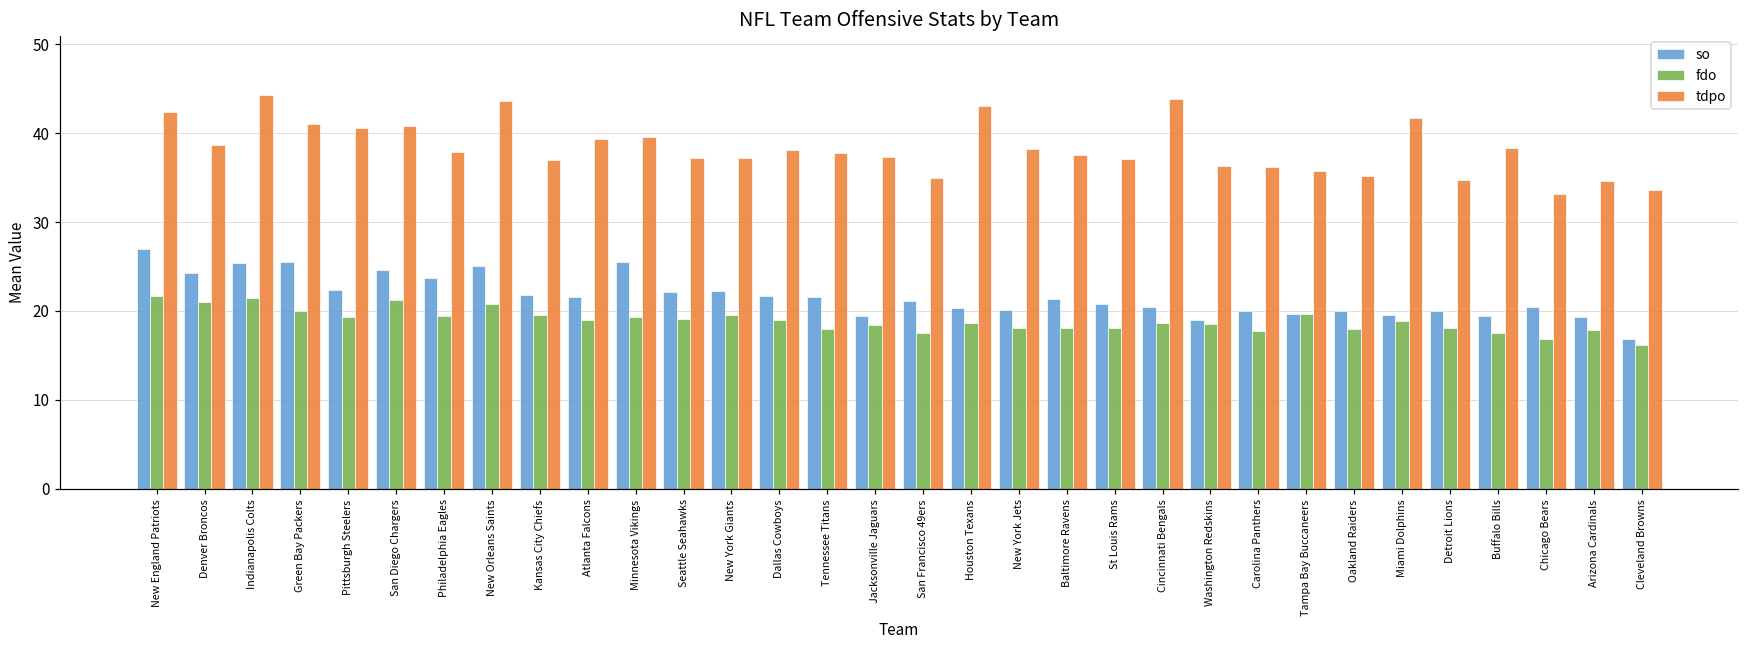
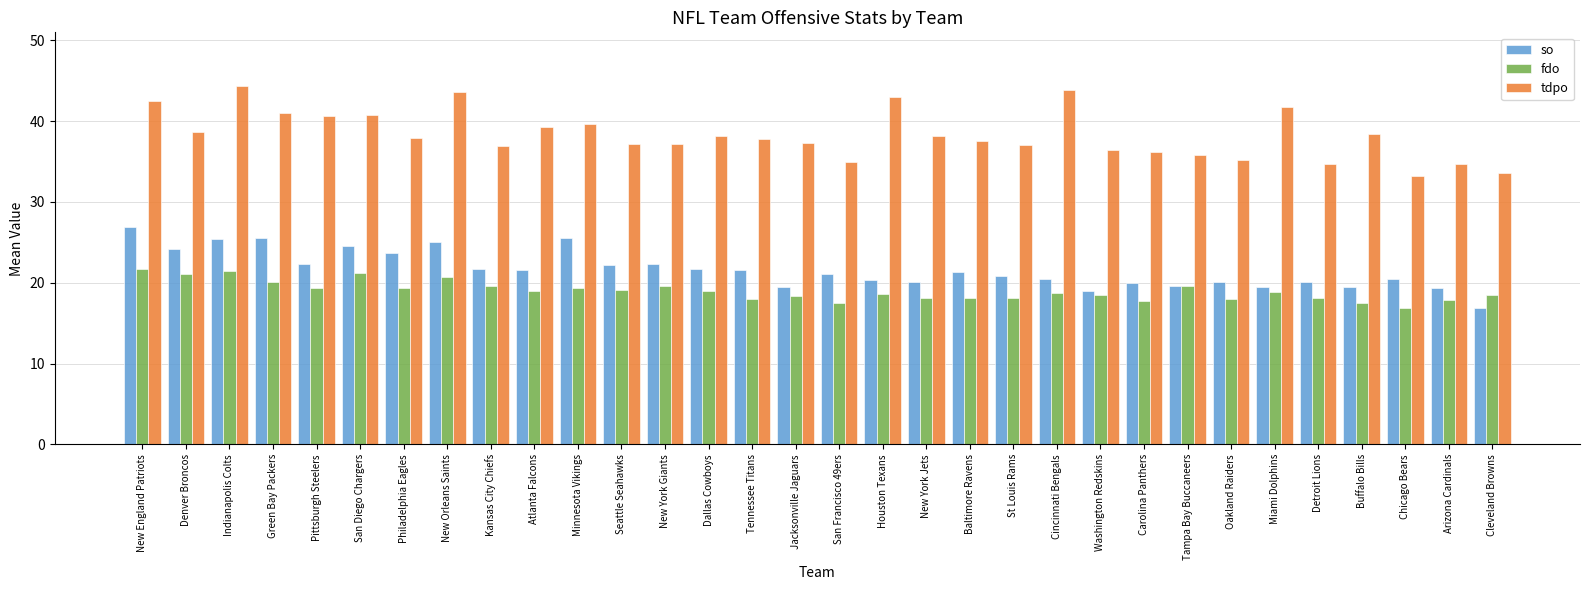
fdo, Cleveland Browns: 16 -> 19
